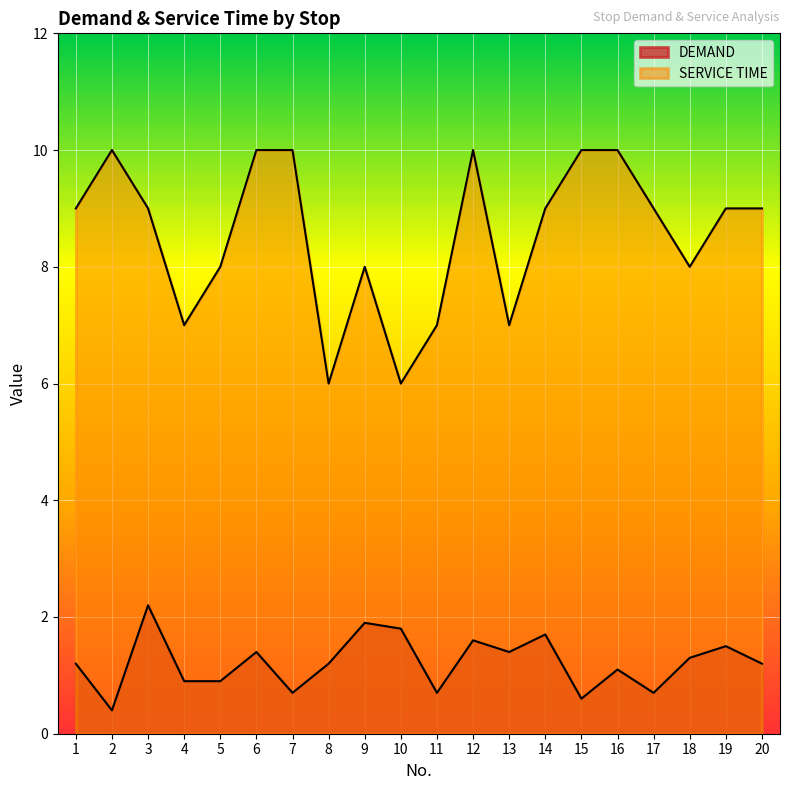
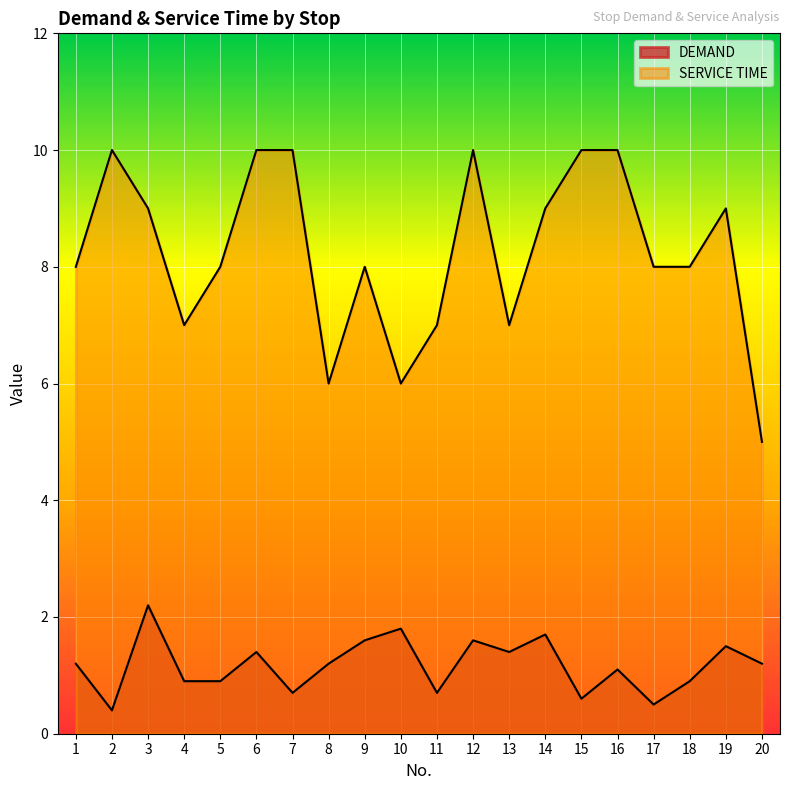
SERVICE TIME, 1: 9 -> 8
DEMAND, 9: 1.9 -> 1.6
DEMAND, 17: 0.7 -> 0.5
SERVICE TIME, 17: 9 -> 8
DEMAND, 18: 1.3 -> 0.9
SERVICE TIME, 20: 9 -> 5
